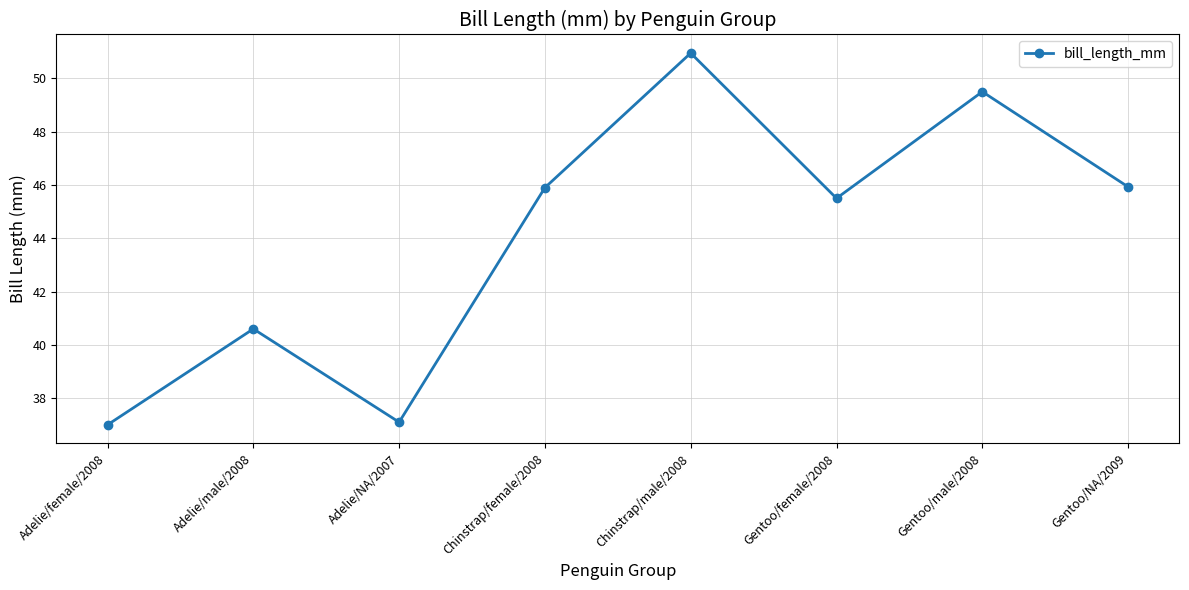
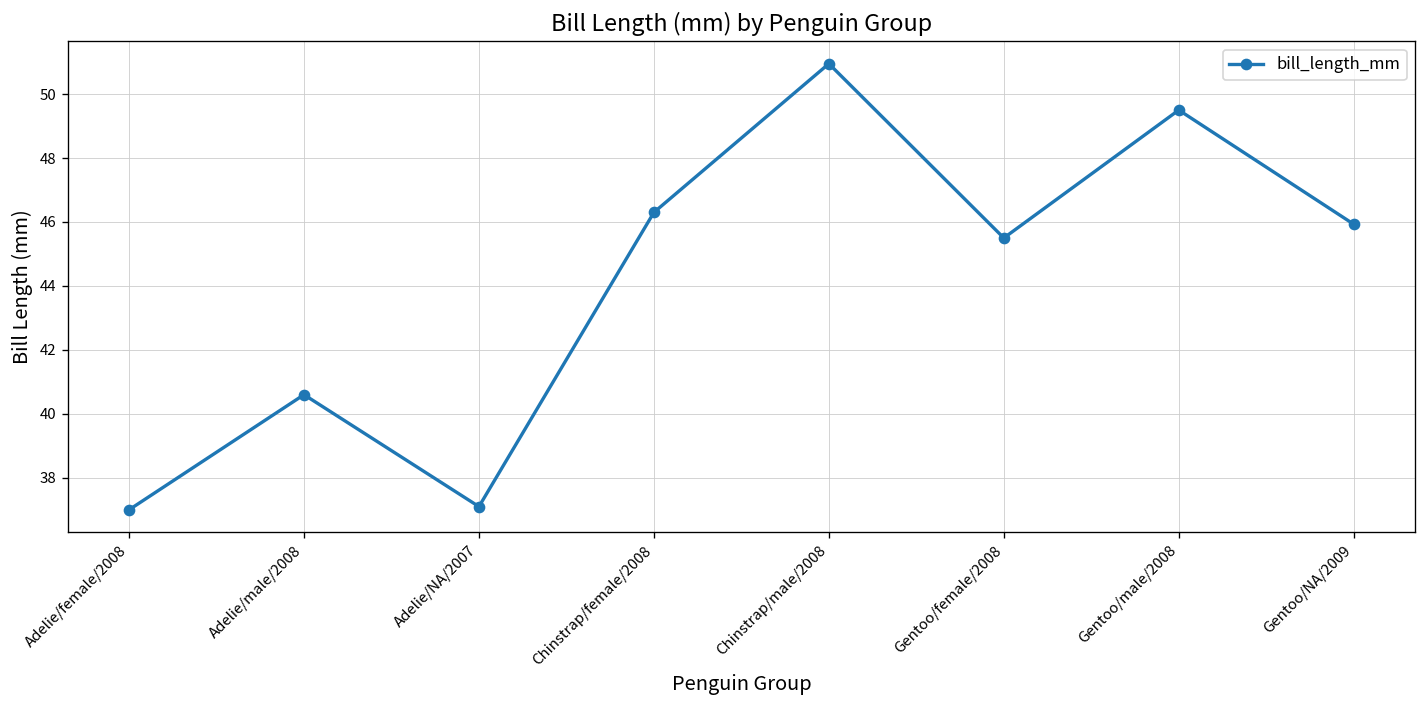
Chinstrap/female/2008: 45.9 -> 46.3
